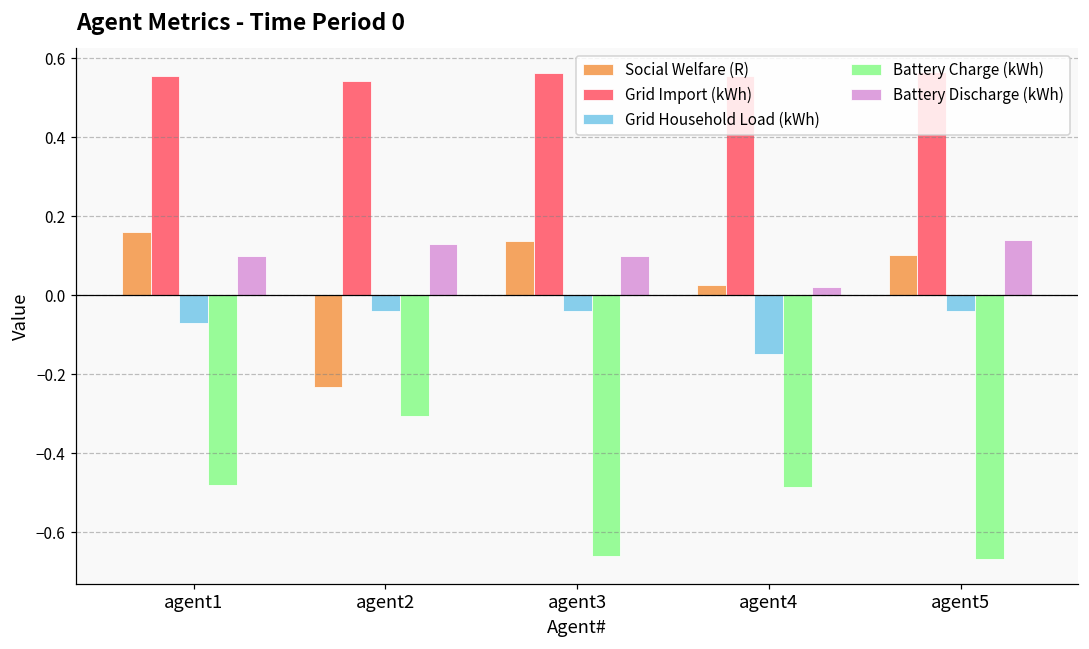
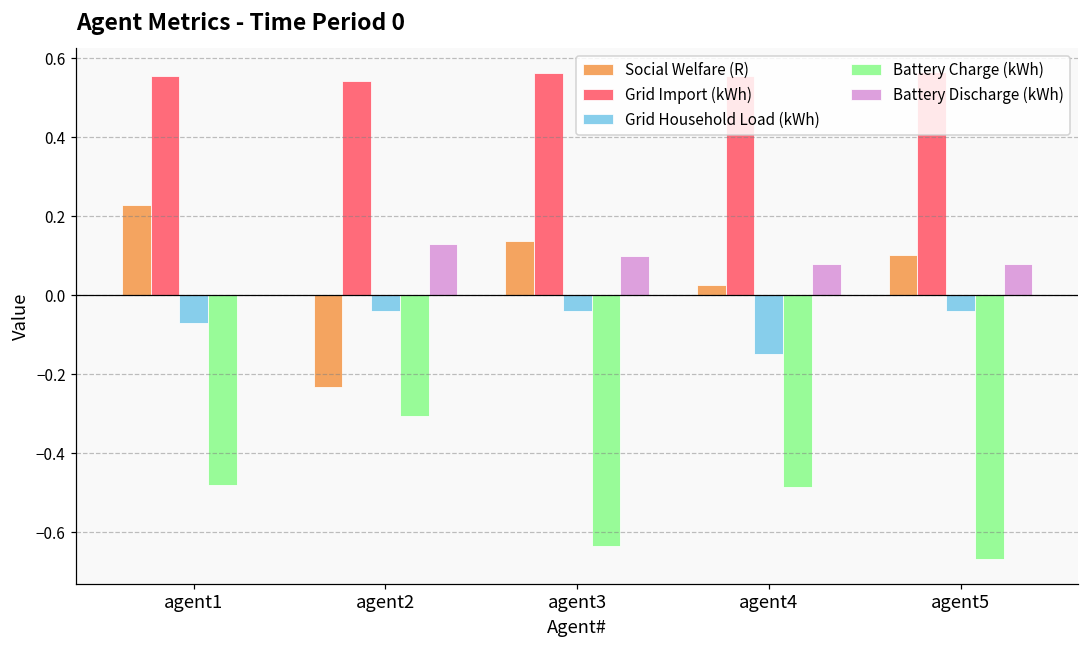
Social Welfare (R), agent1: 0.16 -> 0.23
Battery Discharge (kWh), agent1: 0.1 -> 0.0
Battery Charge (kWh), agent3: -0.66 -> -0.64
Battery Discharge (kWh), agent4: 0.02 -> 0.08
Battery Discharge (kWh), agent5: 0.14 -> 0.08
